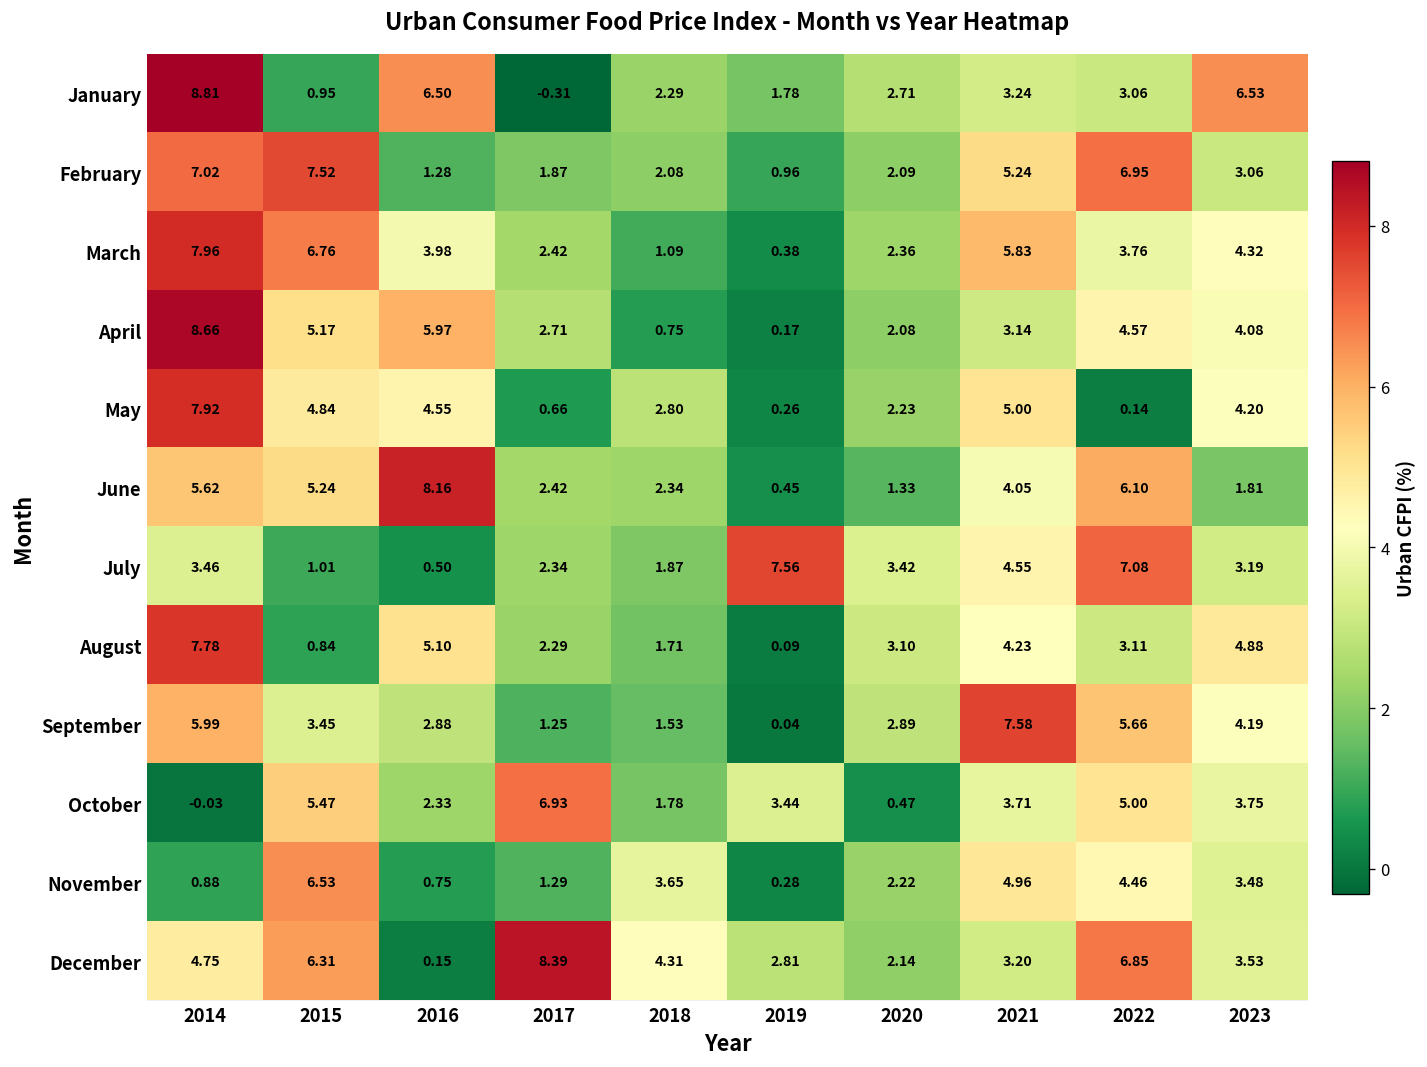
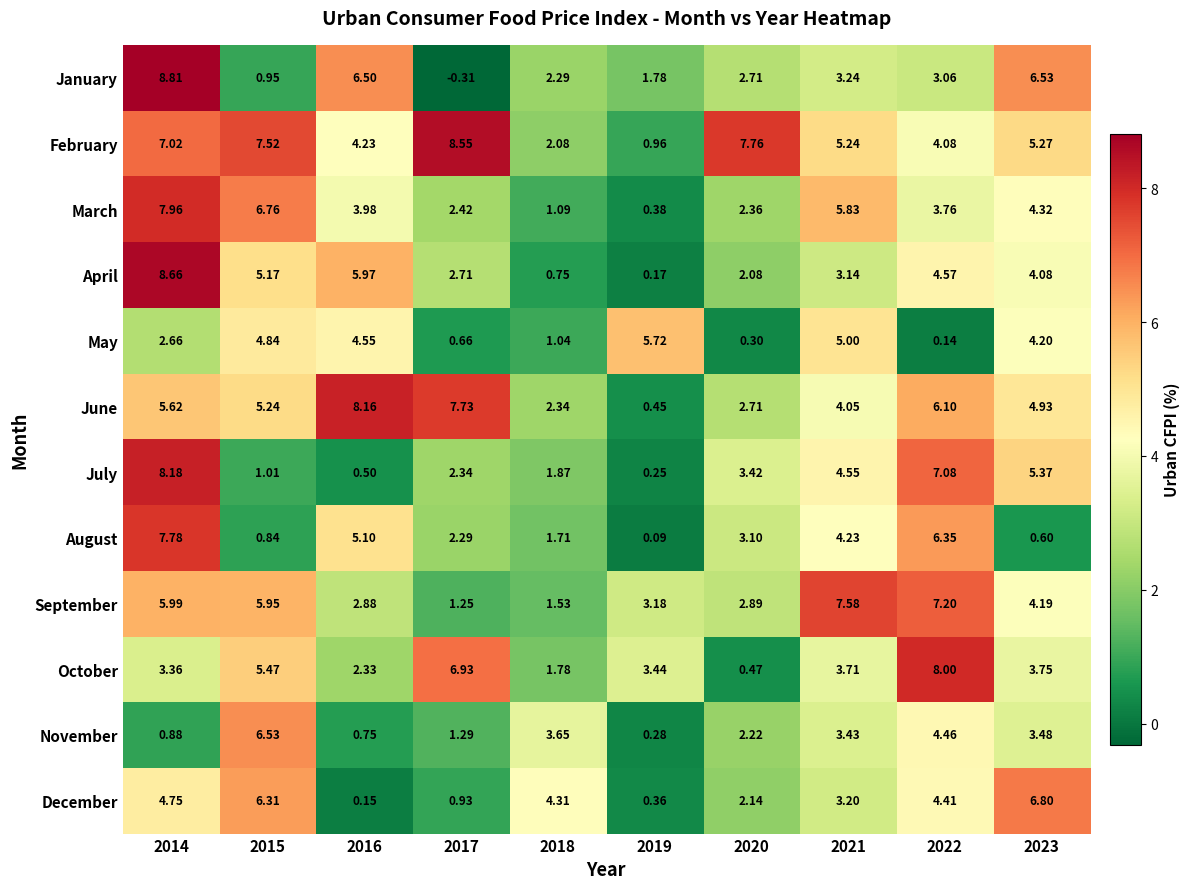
February, 2016: 1.28 -> 4.23
February, 2017: 1.87 -> 8.55
February, 2020: 2.09 -> 7.76
February, 2022: 6.95 -> 4.08
February, 2023: 3.06 -> 5.27
May, 2014: 7.92 -> 2.66
May, 2018: 2.80 -> 1.04
May, 2019: 0.26 -> 5.72
May, 2020: 2.23 -> 0.30
June, 2017: 2.42 -> 7.73
June, 2020: 1.33 -> 2.71
June, 2023: 1.81 -> 4.93
July, 2014: 3.46 -> 8.18
July, 2019: 7.56 -> 0.25
July, 2023: 3.19 -> 5.37
August, 2022: 3.11 -> 6.35
August, 2023: 4.88 -> 0.60
September, 2015: 3.45 -> 5.95
September, 2019: 0.04 -> 3.18
September, 2022: 5.66 -> 7.20
October, 2014: -0.03 -> 3.36
October, 2022: 5.00 -> 8.00
November, 2021: 4.96 -> 3.43
December, 2017: 8.39 -> 0.93
December, 2019: 2.81 -> 0.36
December, 2022: 6.85 -> 4.41
December, 2023: 3.53 -> 6.80
